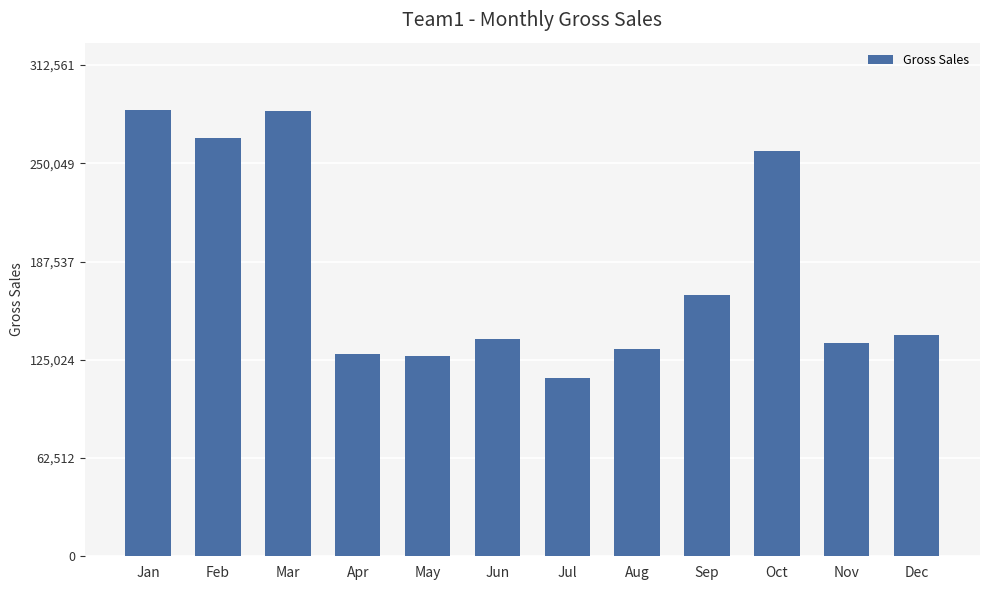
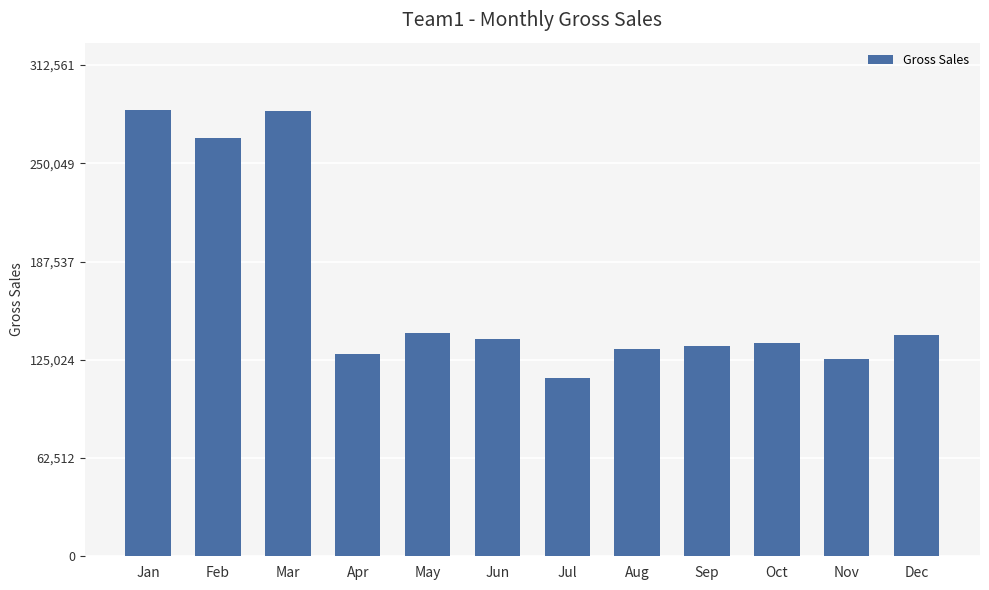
May: 127,000 -> 142,000
Sep: 166,000 -> 133,000
Oct: 258,000 -> 135,000
Nov: 135,000 -> 126,000
